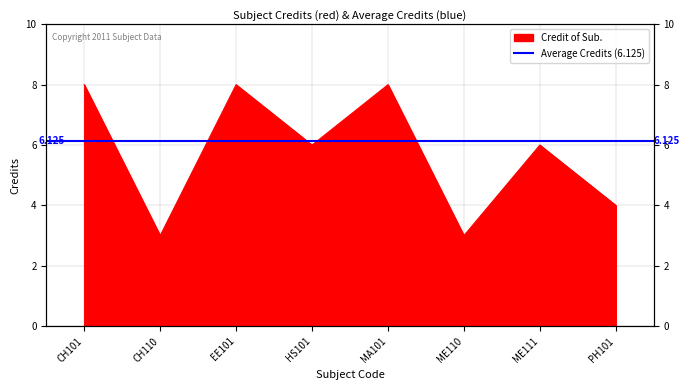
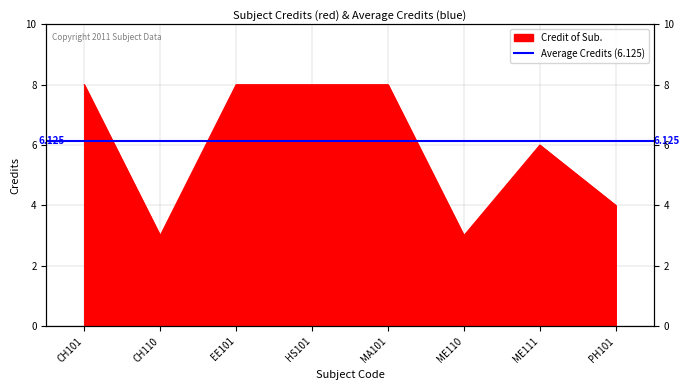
HS101: 6 -> 8
